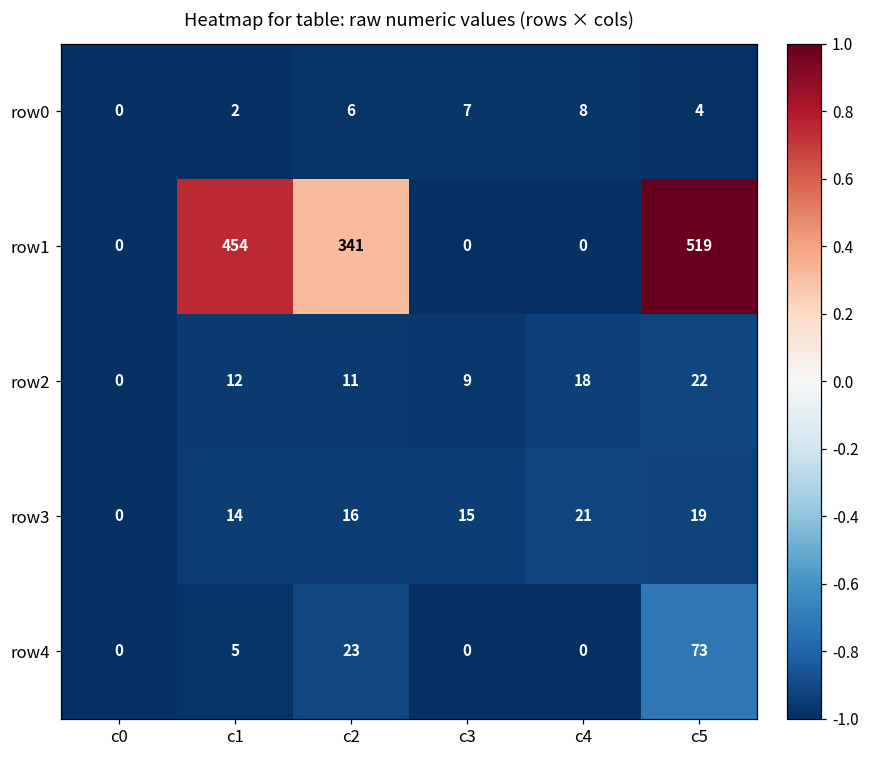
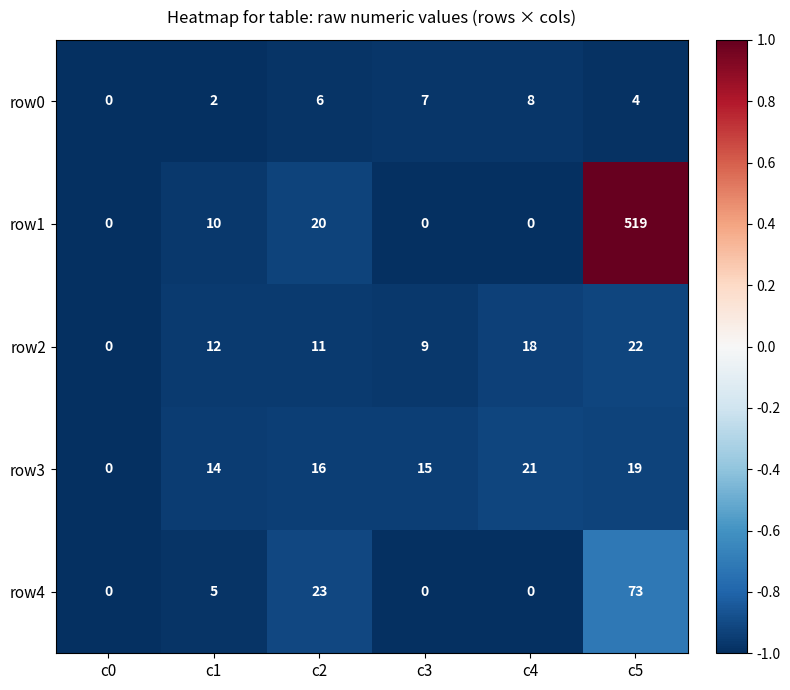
row1, c1: 454 -> 10
row1, c2: 341 -> 20
